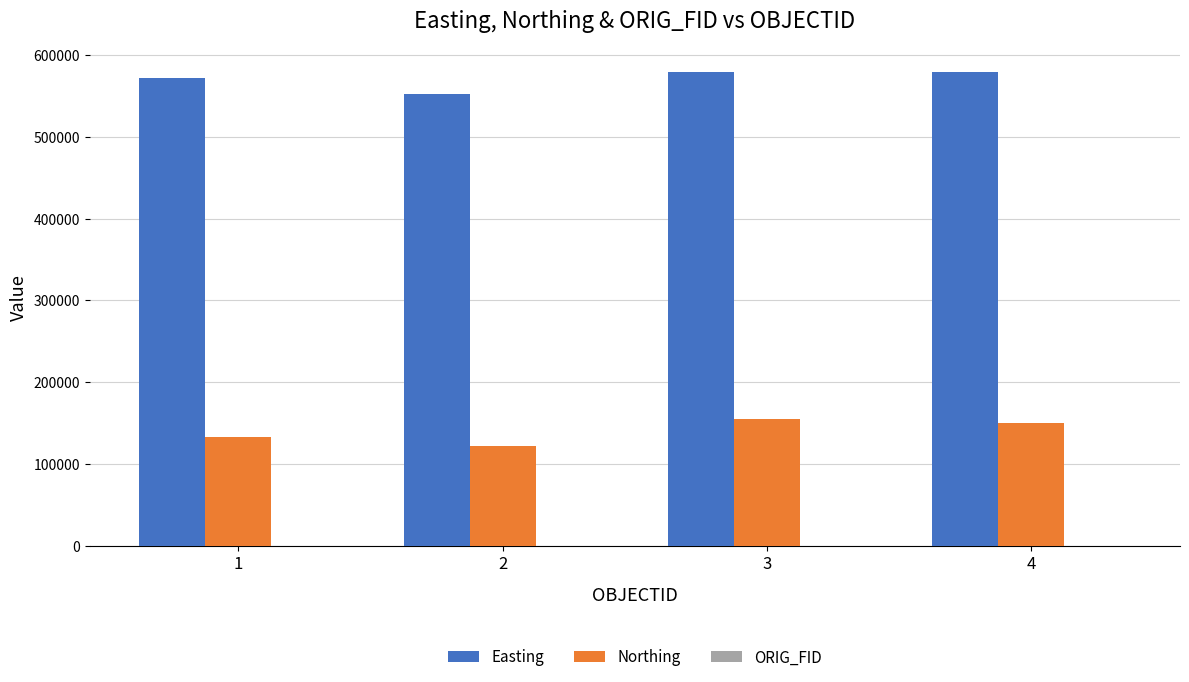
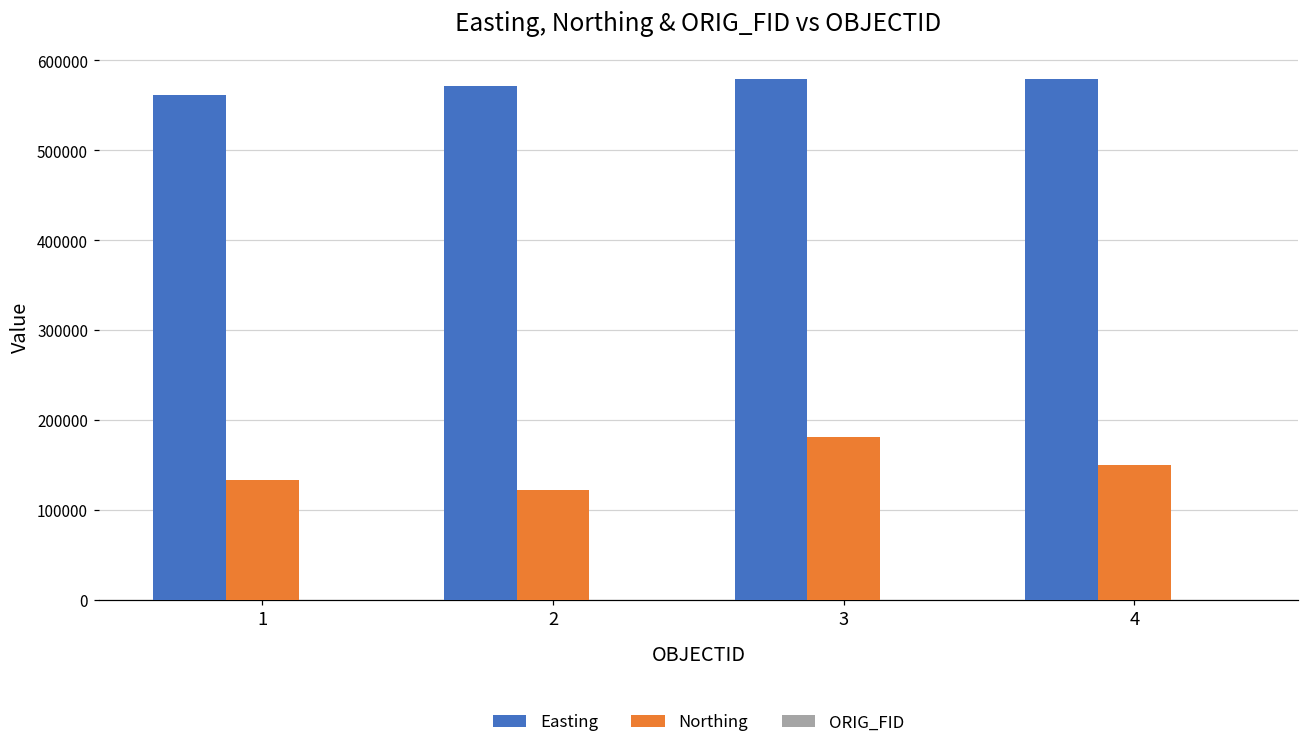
Easting, 1: 570000 -> 560000
Easting, 2: 550000 -> 570000
Northing, 3: 150000 -> 180000
